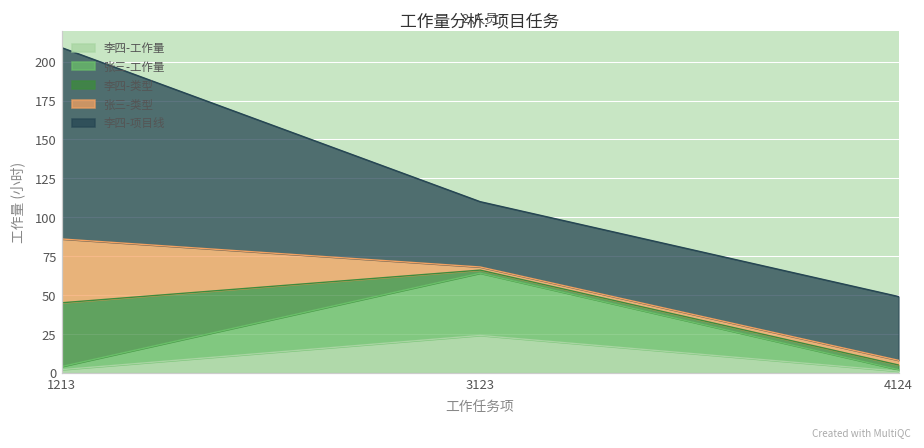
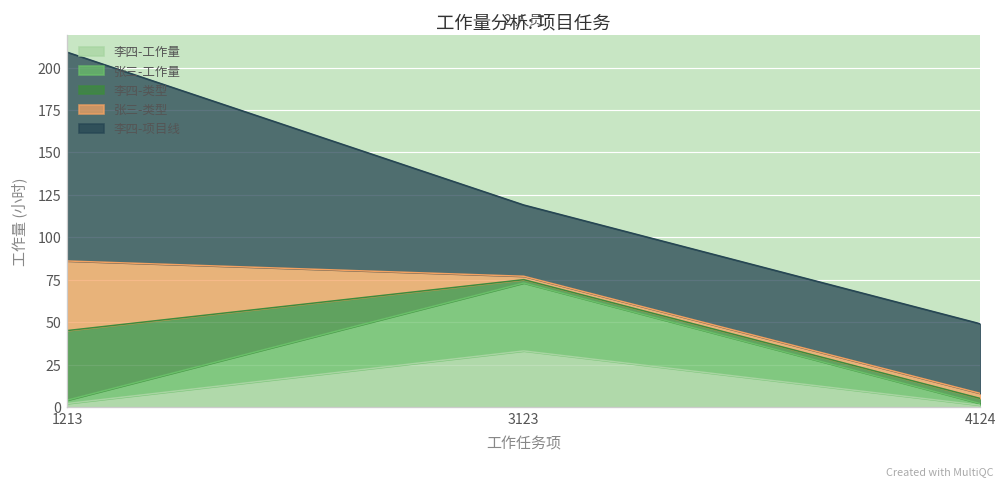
李四-工作量, 3123: 24 -> 33
